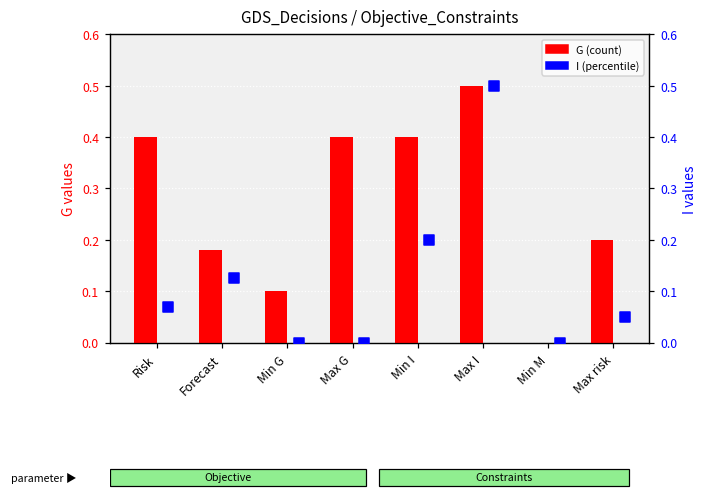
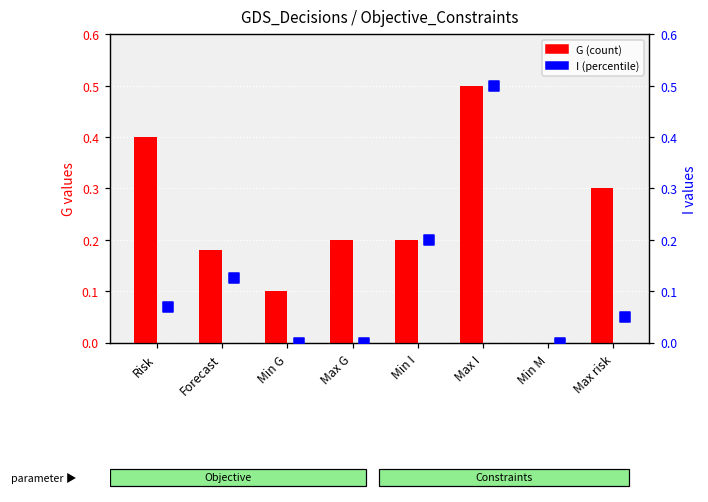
G (count), Max G: 0.4 -> 0.2
G (count), Min I: 0.4 -> 0.2
G (count), Max risk: 0.2 -> 0.3
